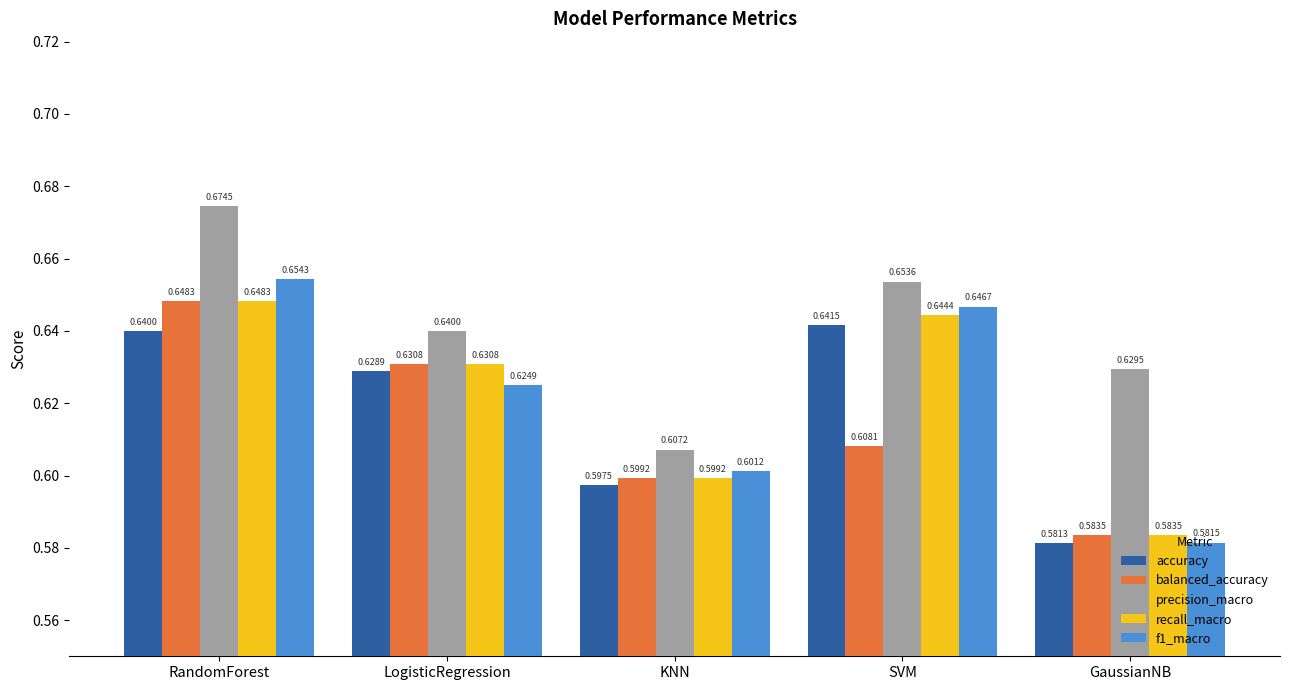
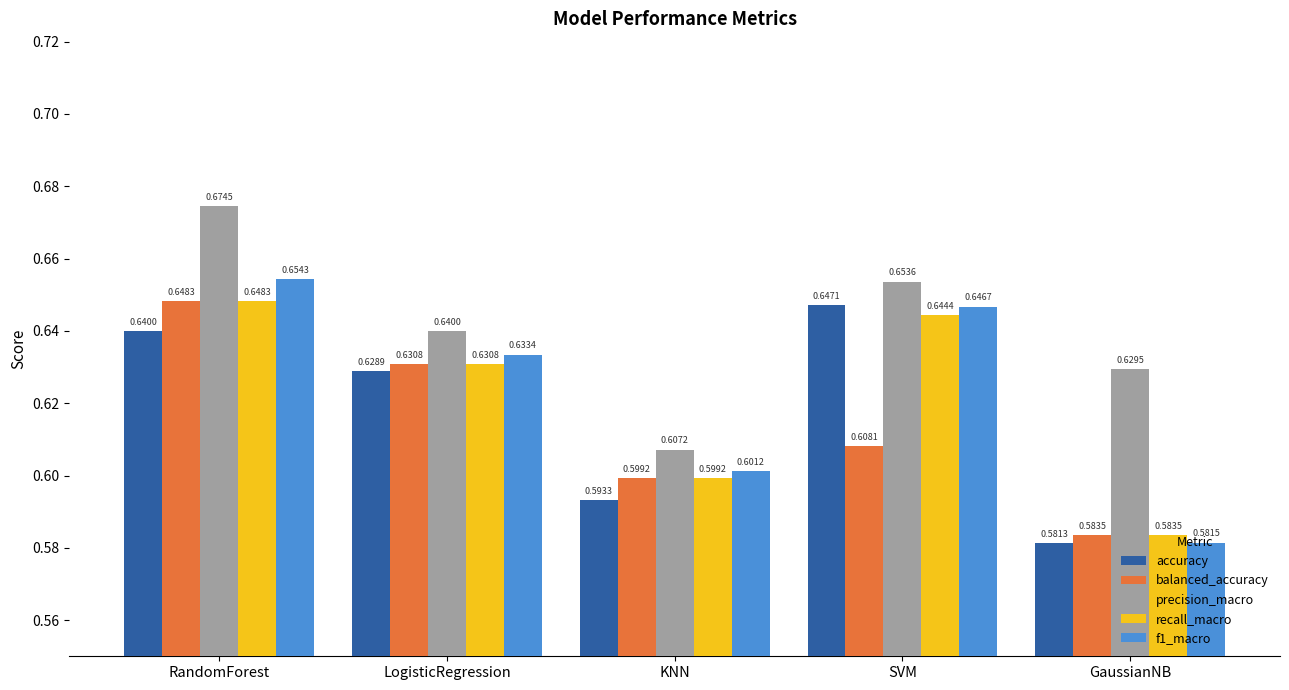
f1_macro, LogisticRegression: 0.6249 -> 0.6334
accuracy, KNN: 0.5975 -> 0.5933
accuracy, SVM: 0.6415 -> 0.6471
